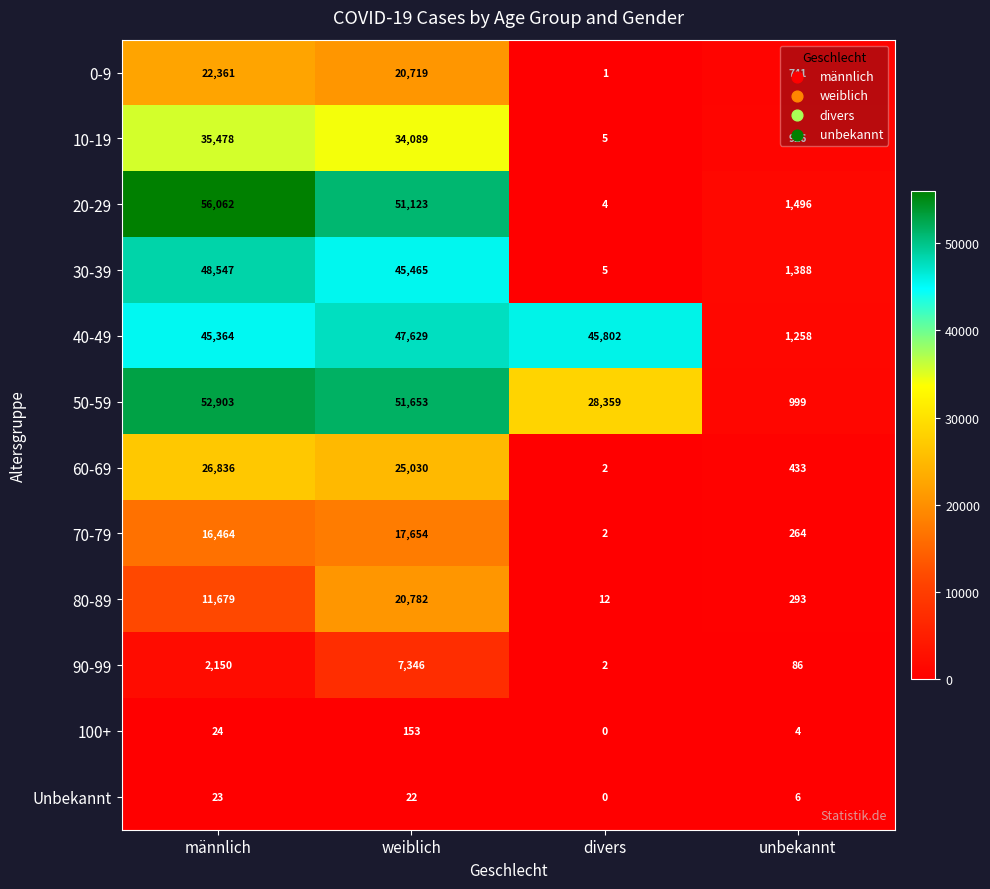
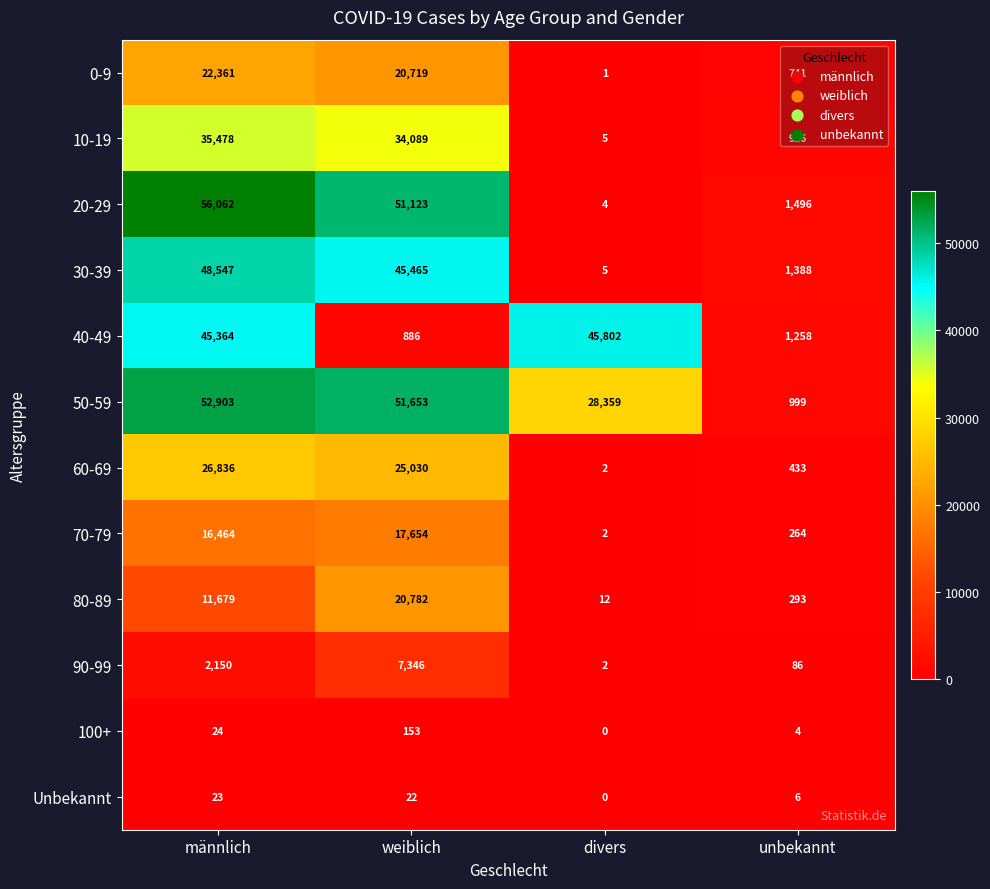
40-49, weiblich: 47,629 -> 886
